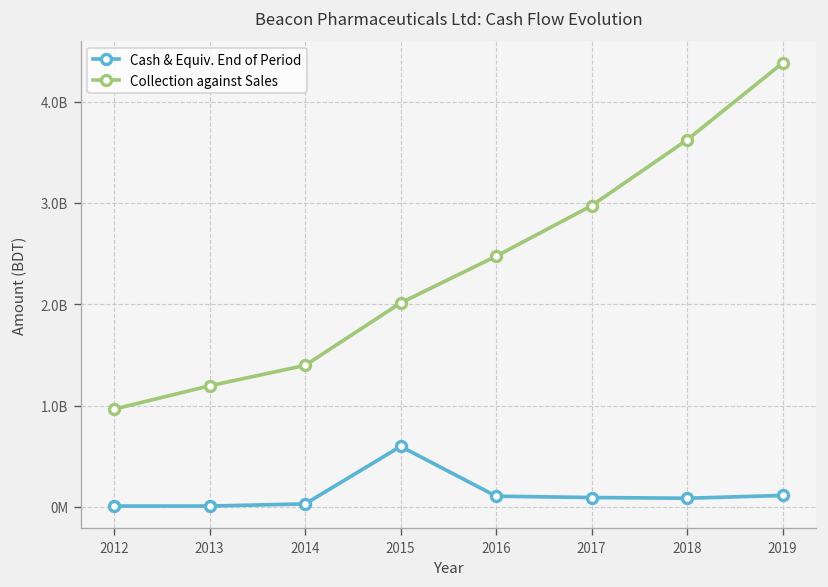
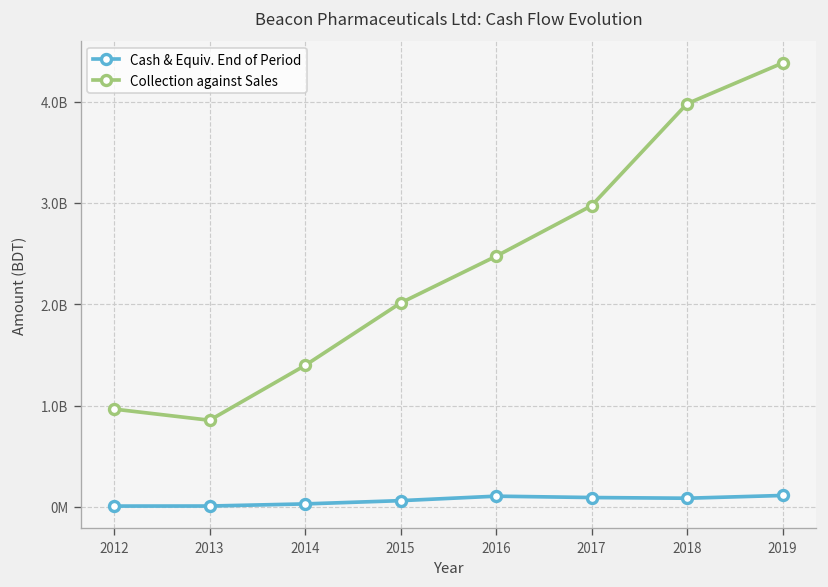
Collection against Sales, 2013: 1200000000 -> 900000000
Cash & Equiv. End of Period, 2015: 600000000 -> 100000000
Collection against Sales, 2018: 3600000000 -> 4000000000
